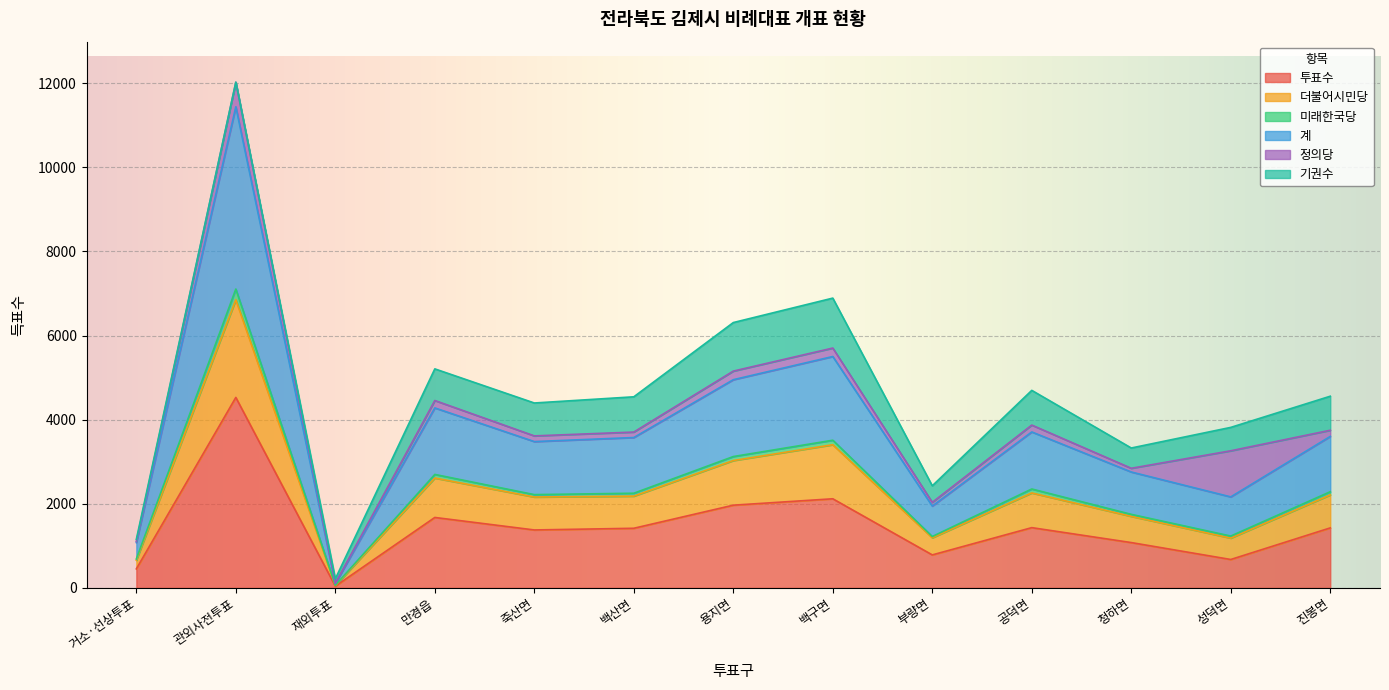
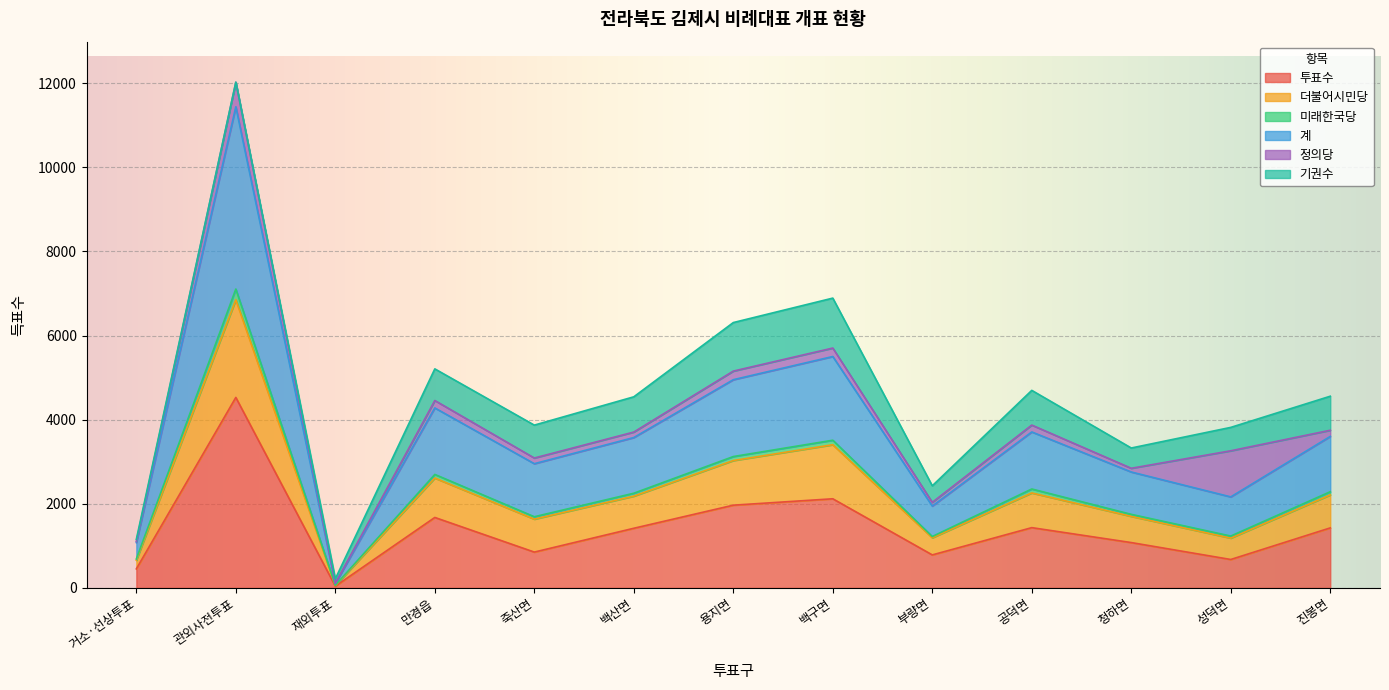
투표수, 죽산면: 1400 -> 900
